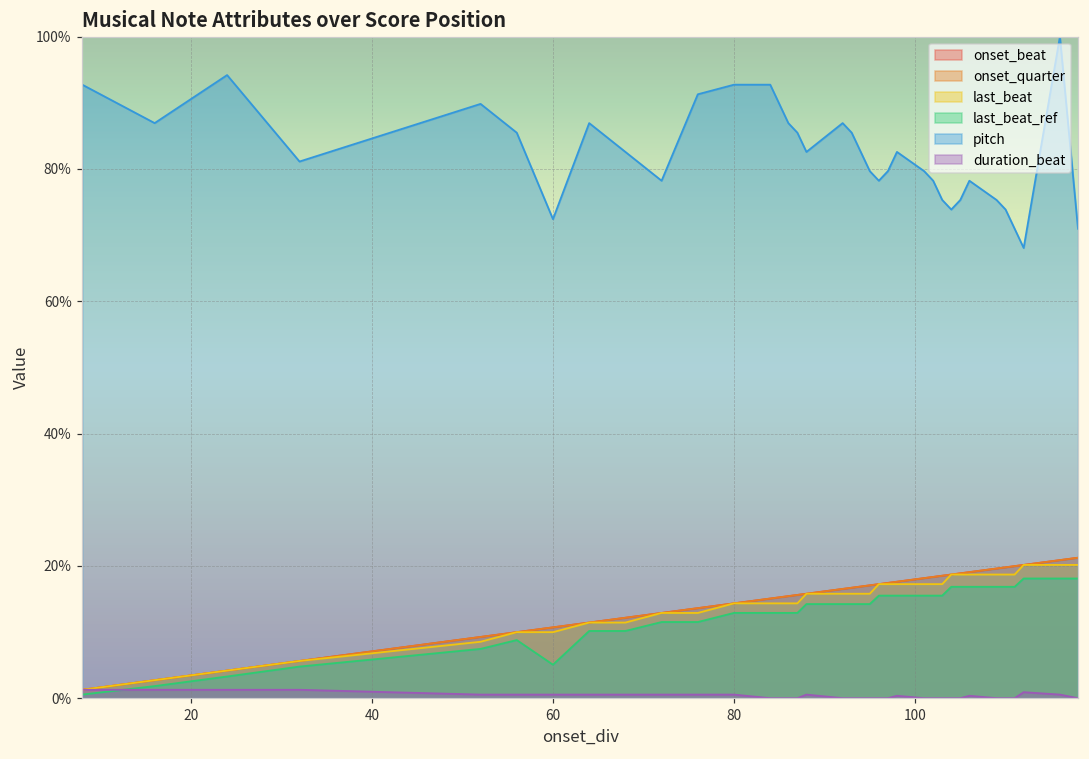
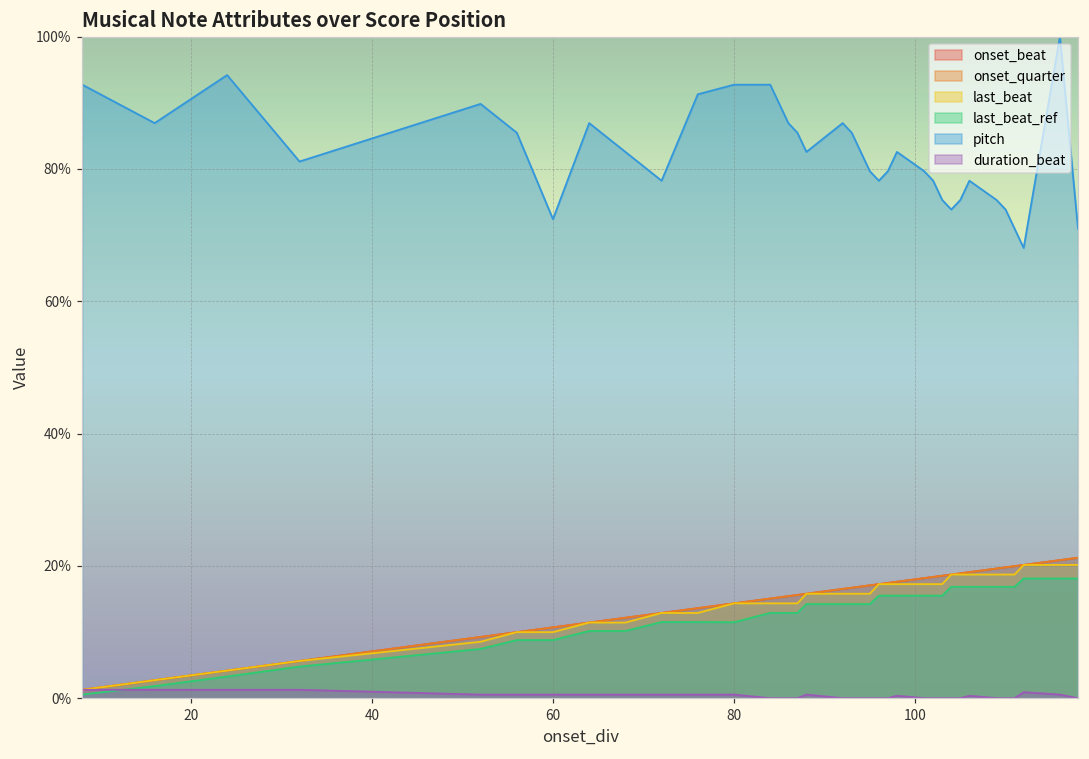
last_beat_ref, 60: 5% -> 9%
last_beat_ref, 80: 13% -> 11%
